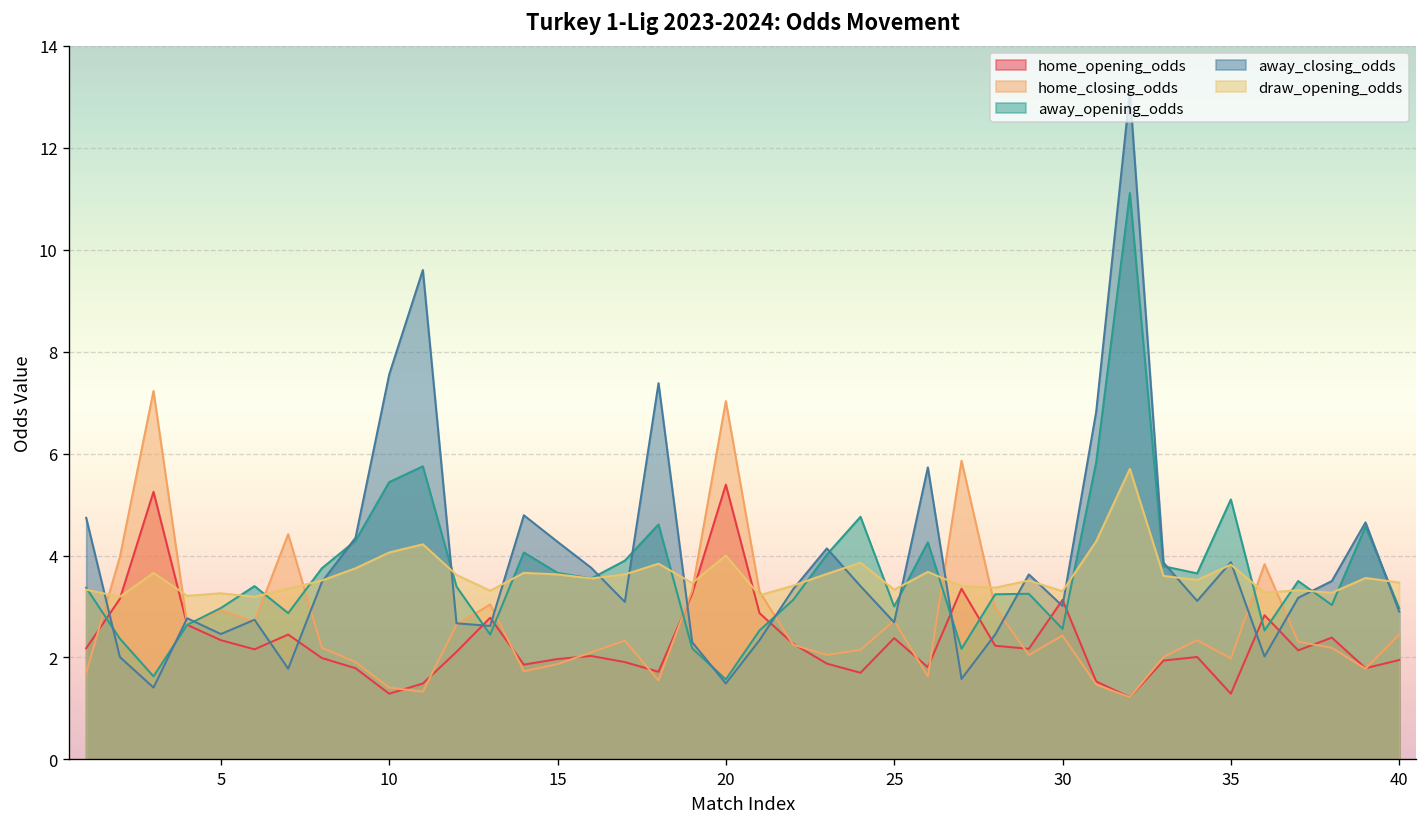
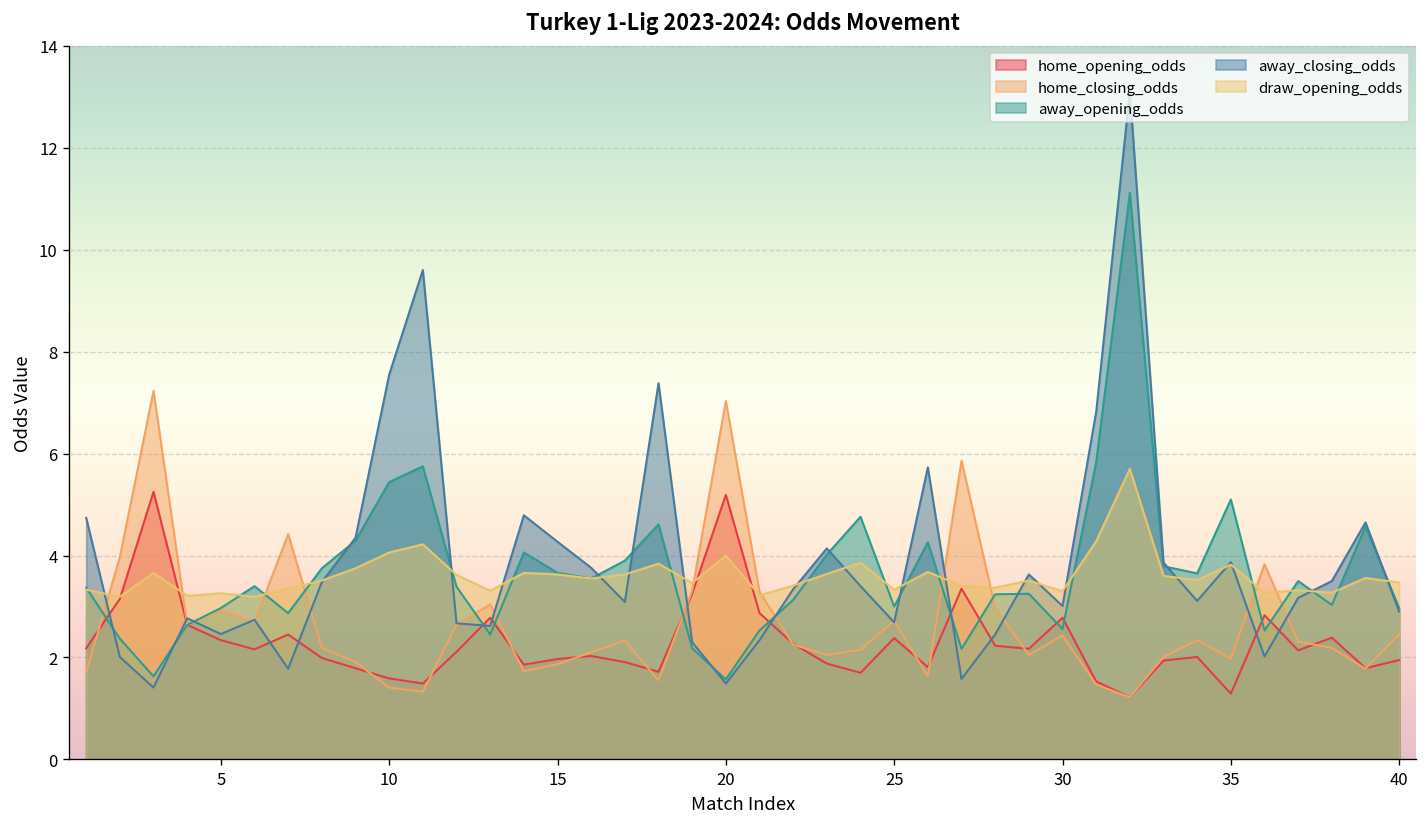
home_opening_odds, 10: 1.3 -> 1.6
home_opening_odds, 20: 5.4 -> 5.2
home_opening_odds, 30: 3.1 -> 2.8
